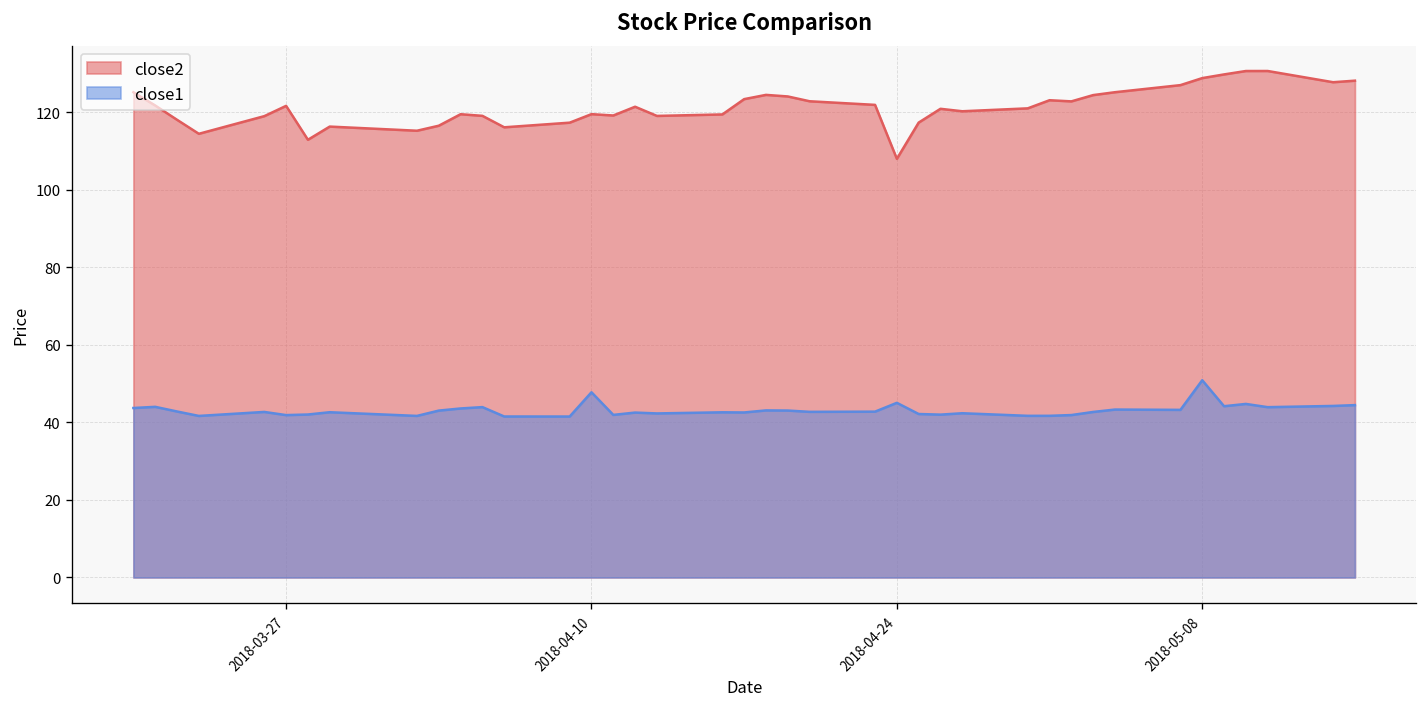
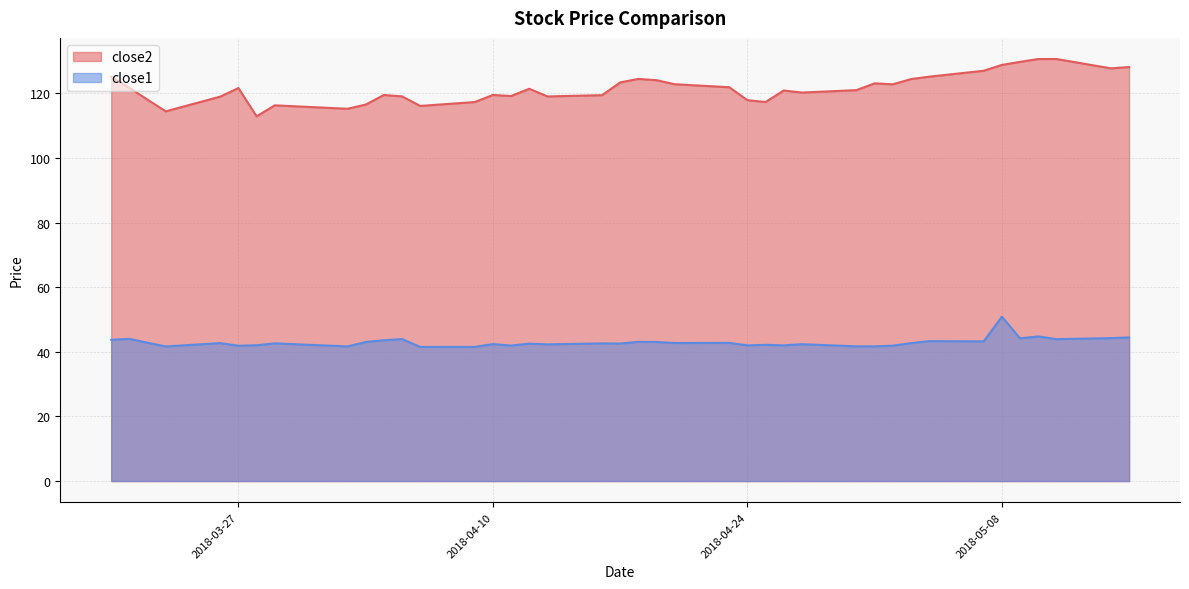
close1, 2018-04-10: 48 -> 42
close2, 2018-04-24: 108 -> 118
close1, 2018-04-24: 45 -> 42
